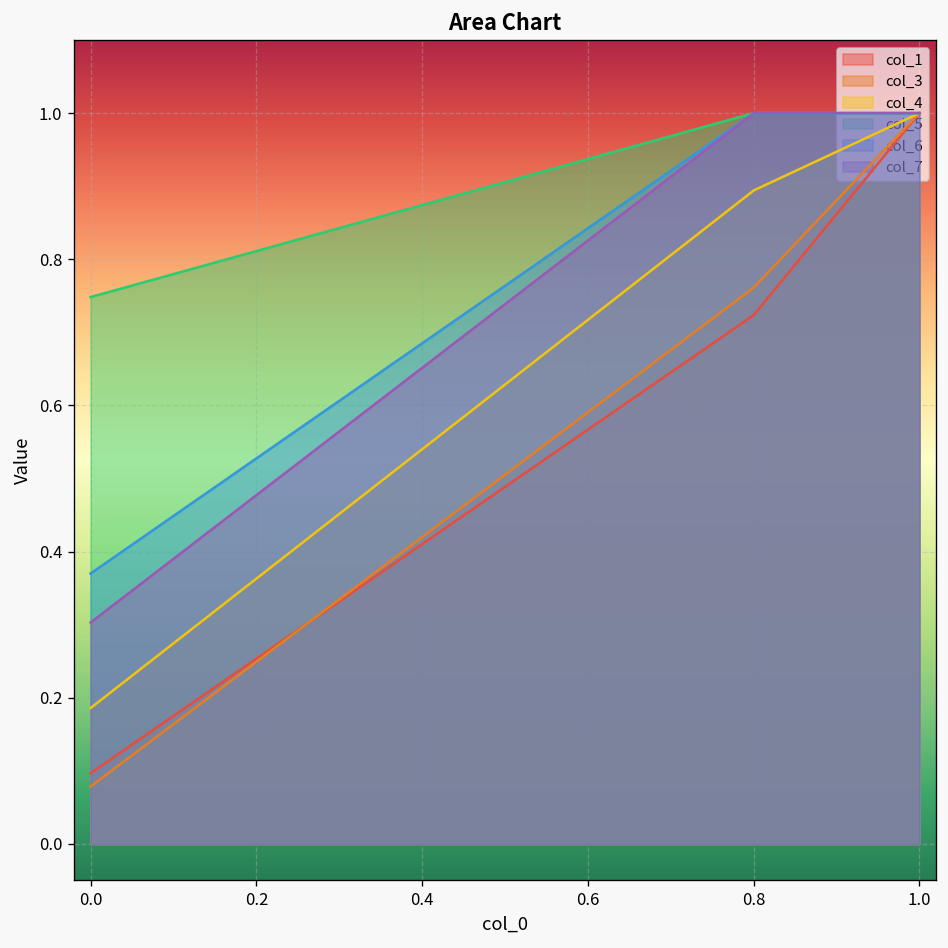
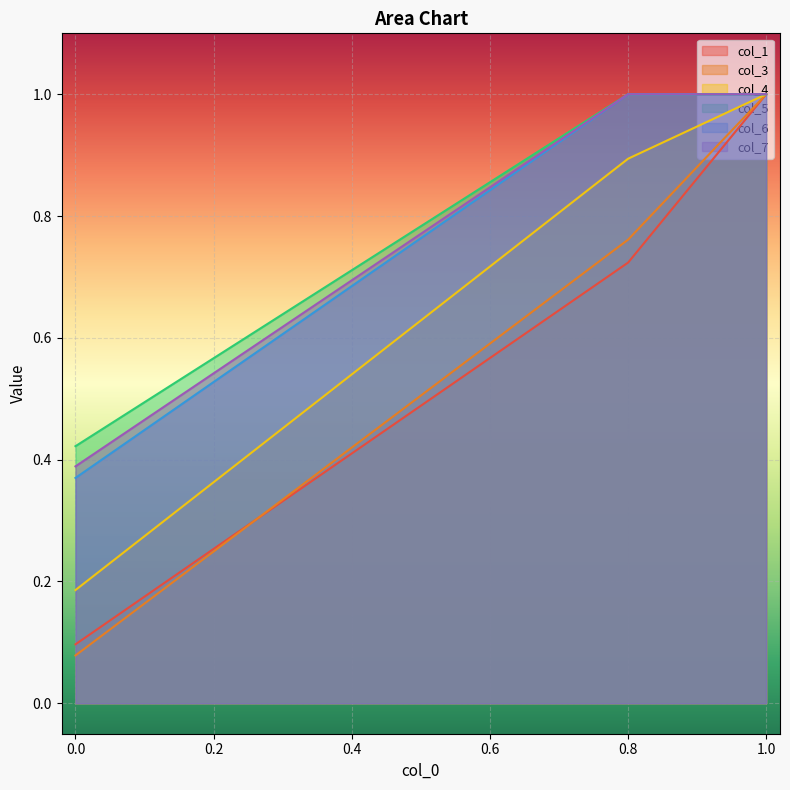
col_5, 0.0: 0.75 -> 0.42
col_7, 0.0: 0.30 -> 0.39
